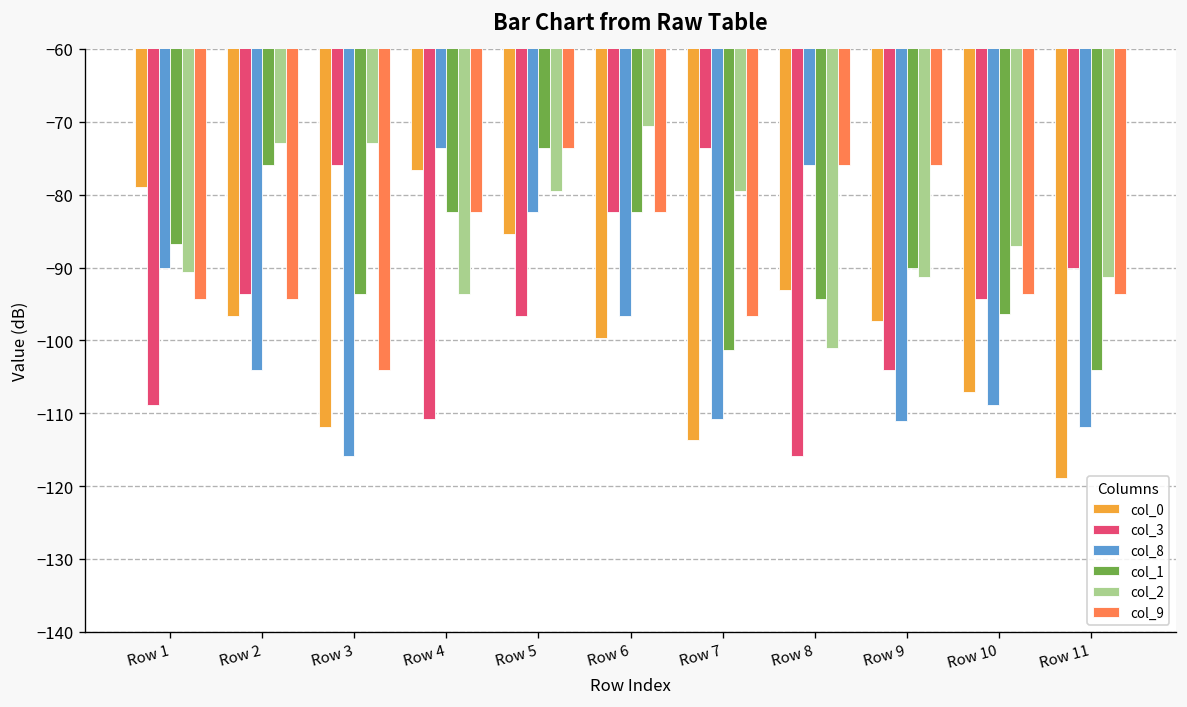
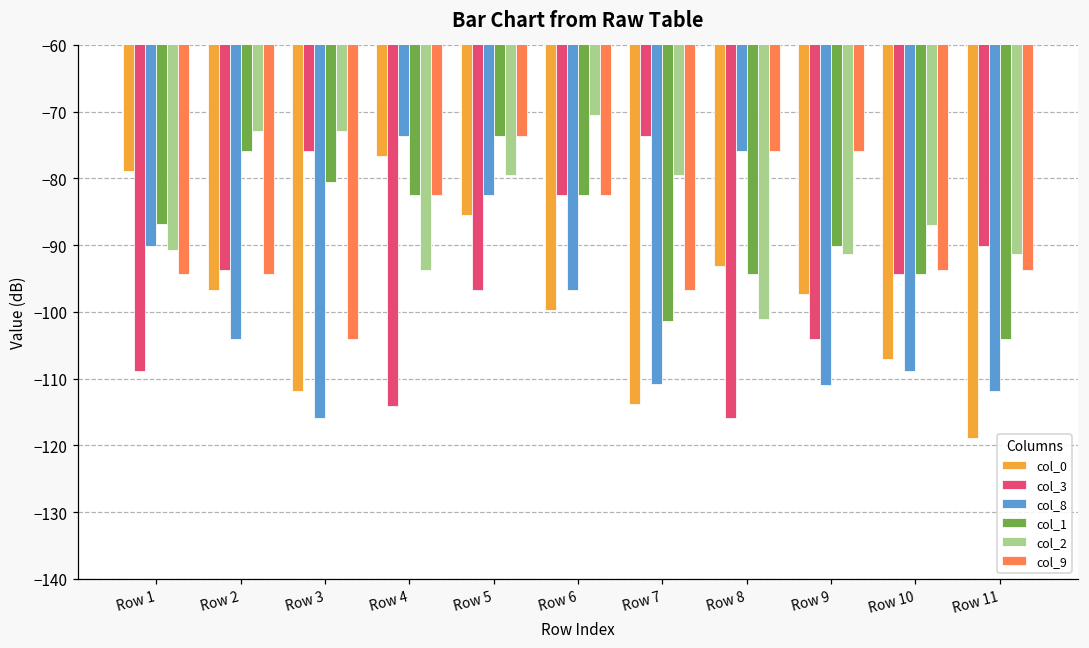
col_1, Row 3: -94 -> -80
col_3, Row 4: -111 -> -114
col_1, Row 10: -96 -> -94
